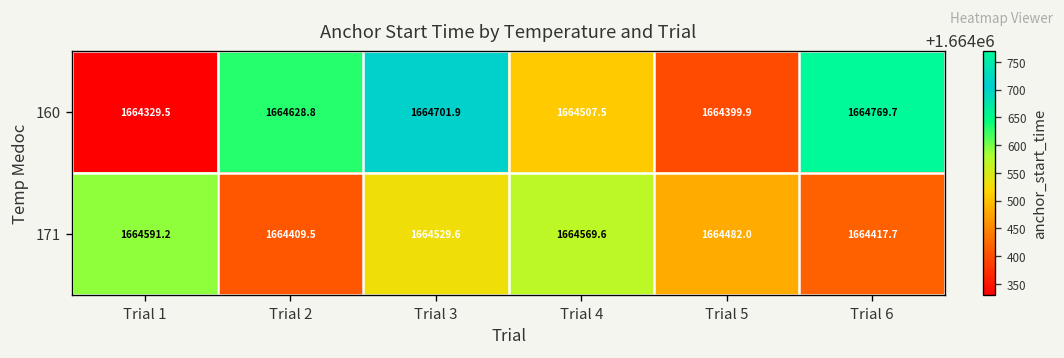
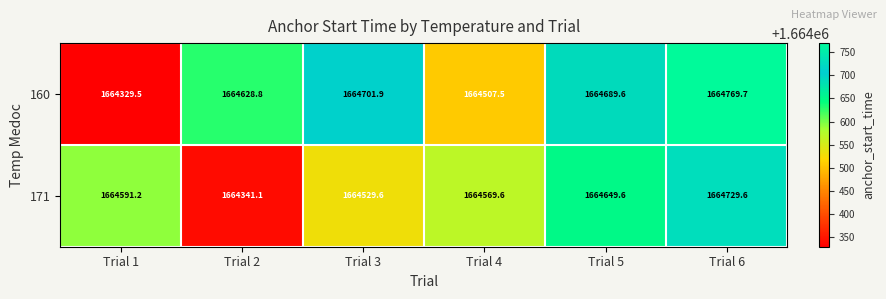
160, Trial 5: 1664399.9 -> 1664689.6
171, Trial 2: 1664409.5 -> 1664341.1
171, Trial 5: 1664482.0 -> 1664649.6
171, Trial 6: 1664417.7 -> 1664729.6
